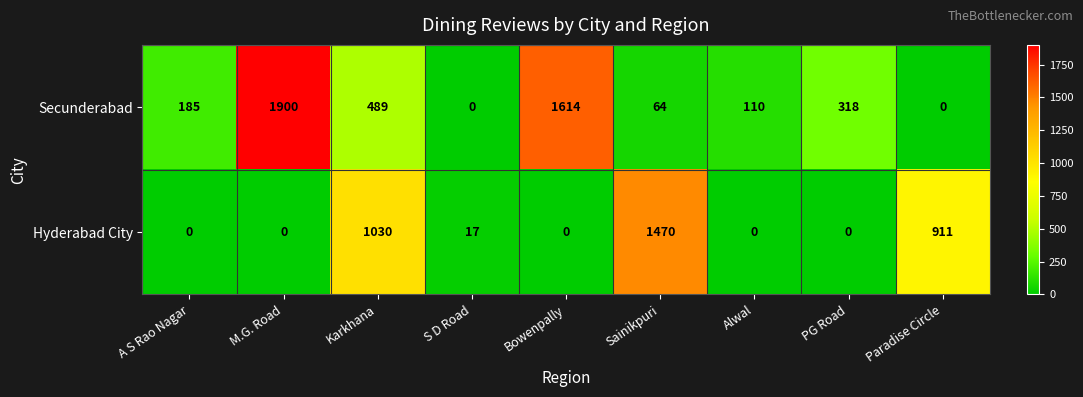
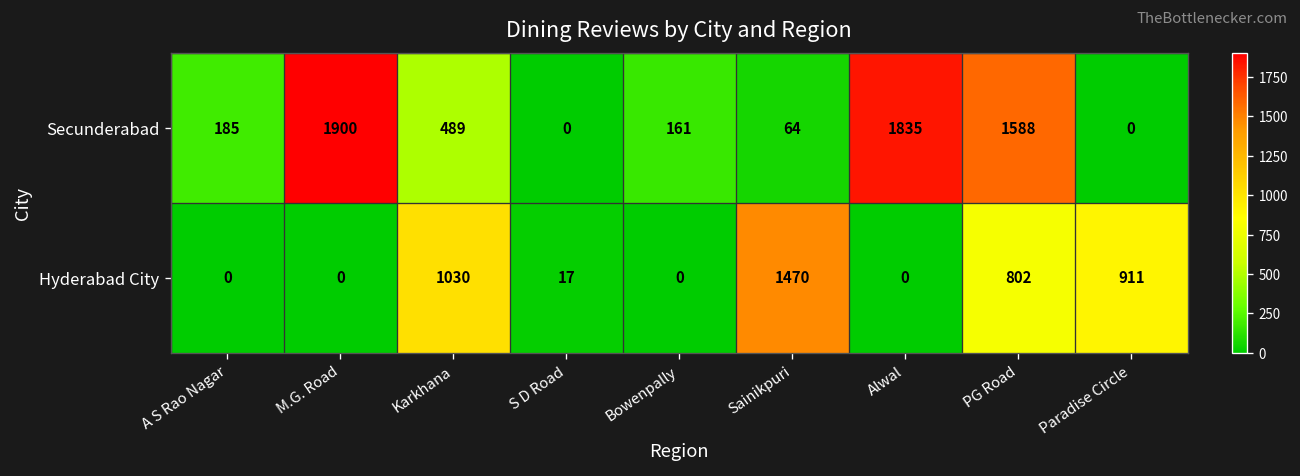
Secunderabad, Bowenpally: 1614 -> 161
Secunderabad, Alwal: 110 -> 1835
Secunderabad, PG Road: 318 -> 1588
Hyderabad City, PG Road: 0 -> 802
